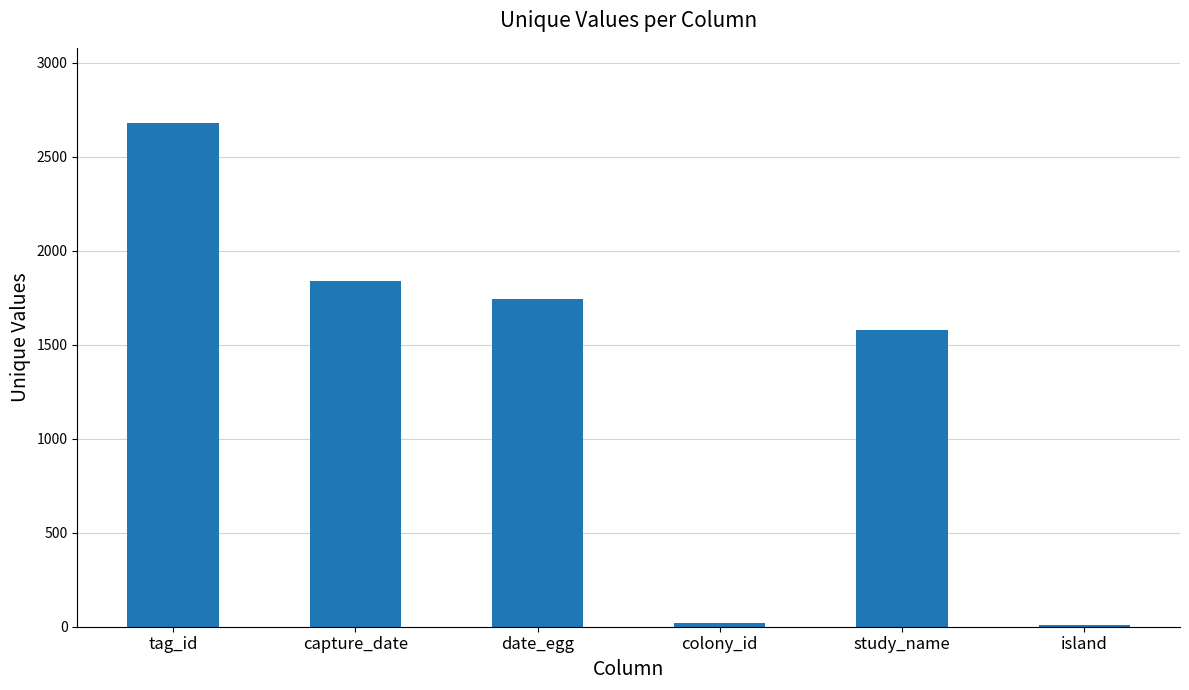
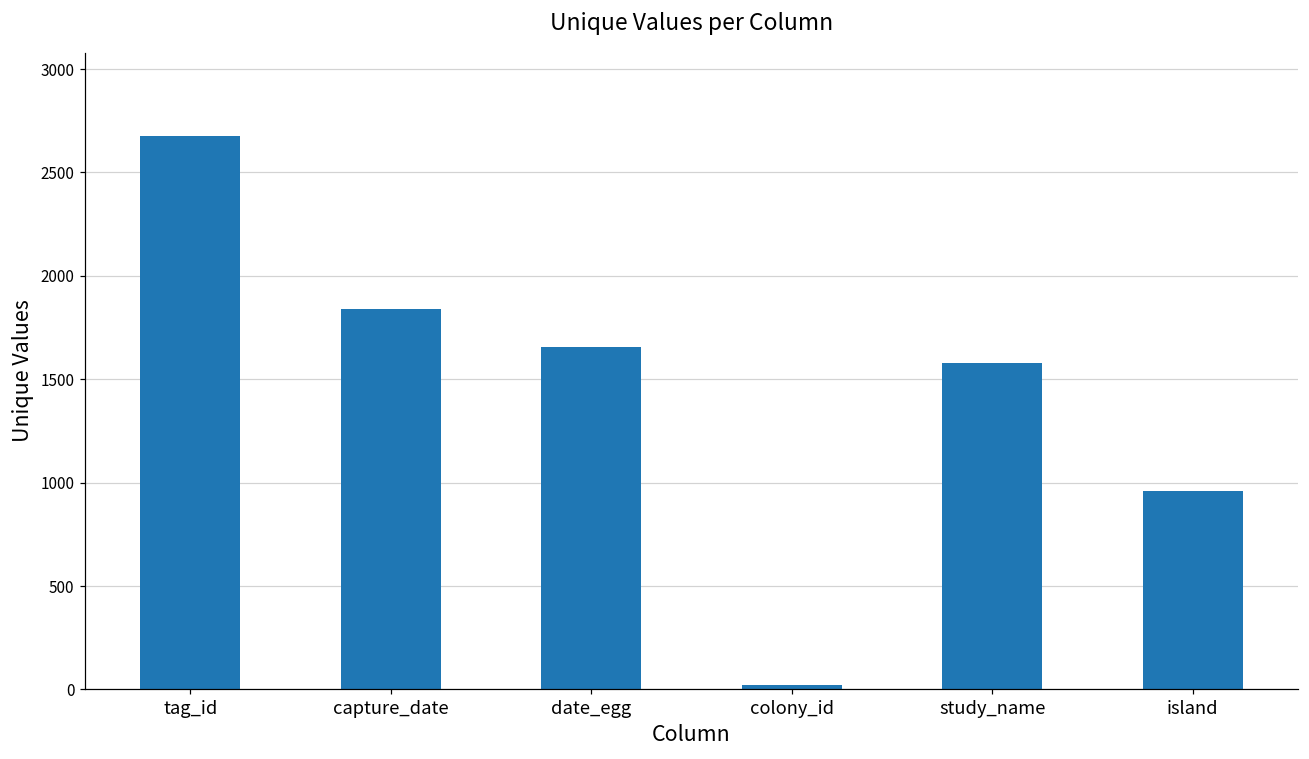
date_egg: 1740 -> 1660
island: 10 -> 960
